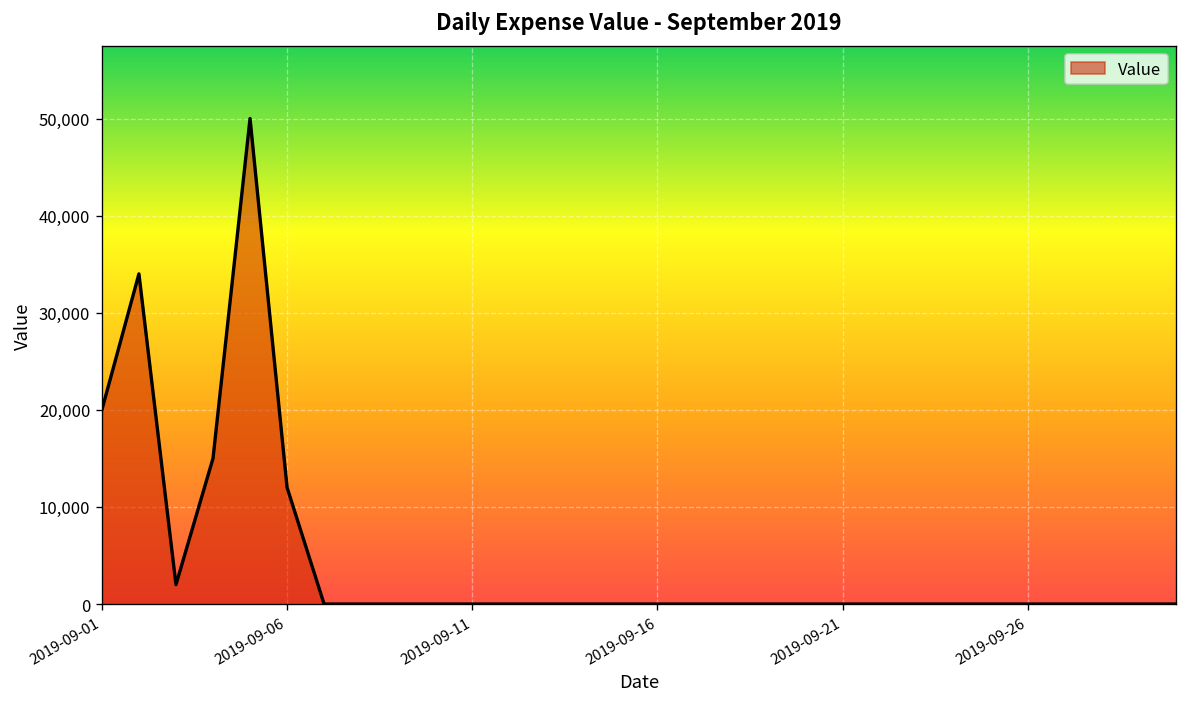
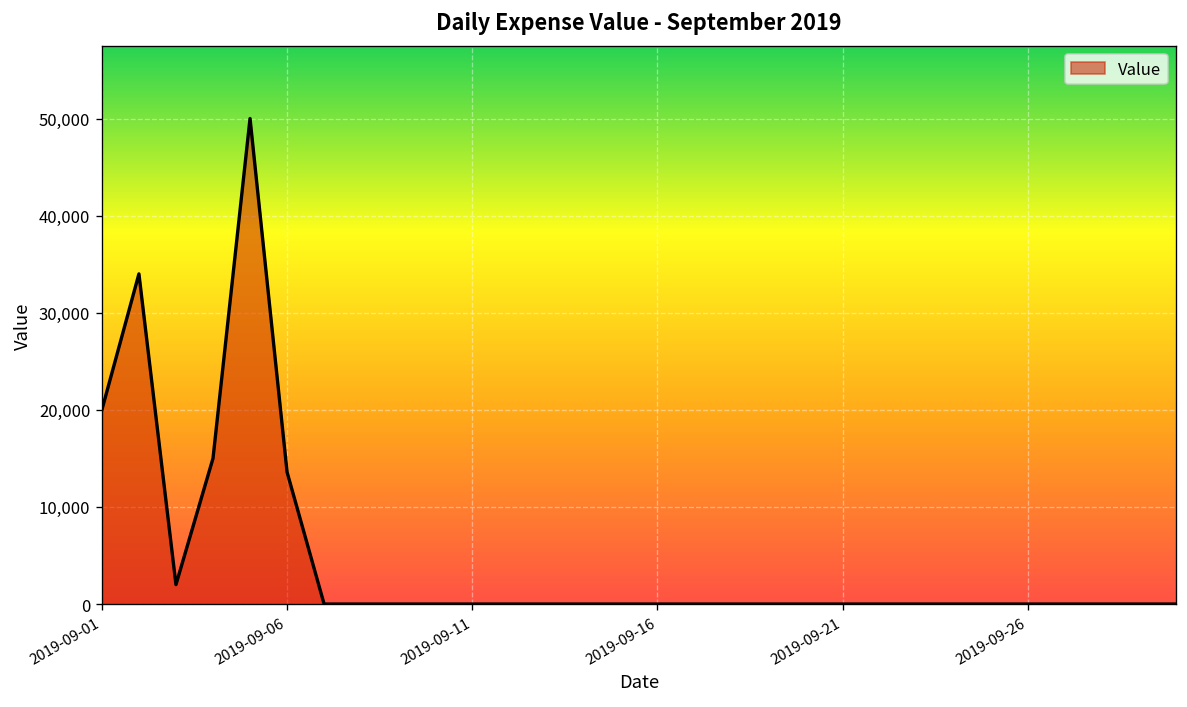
2019-09-06: 12,000 -> 14,000
